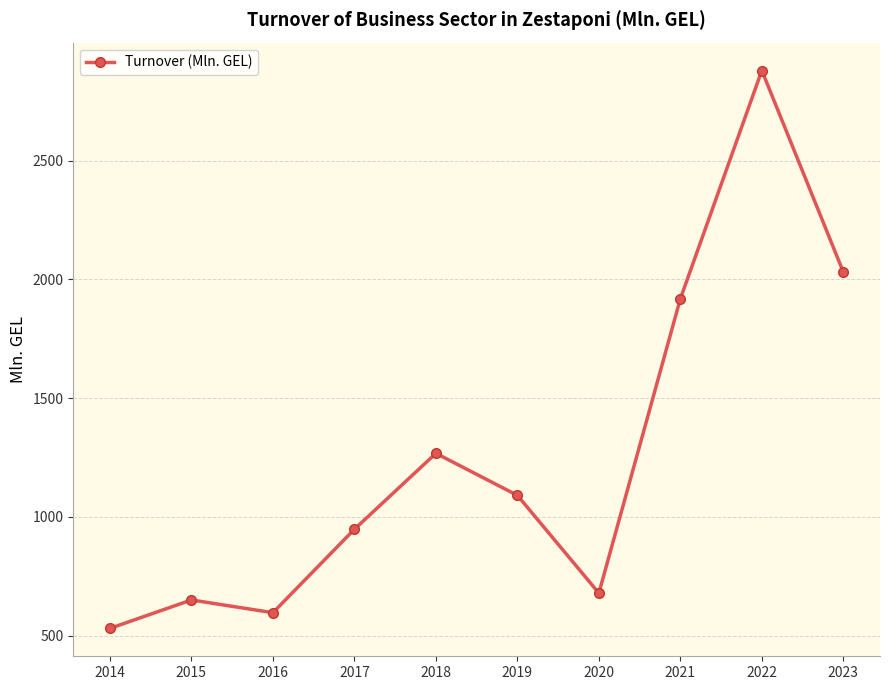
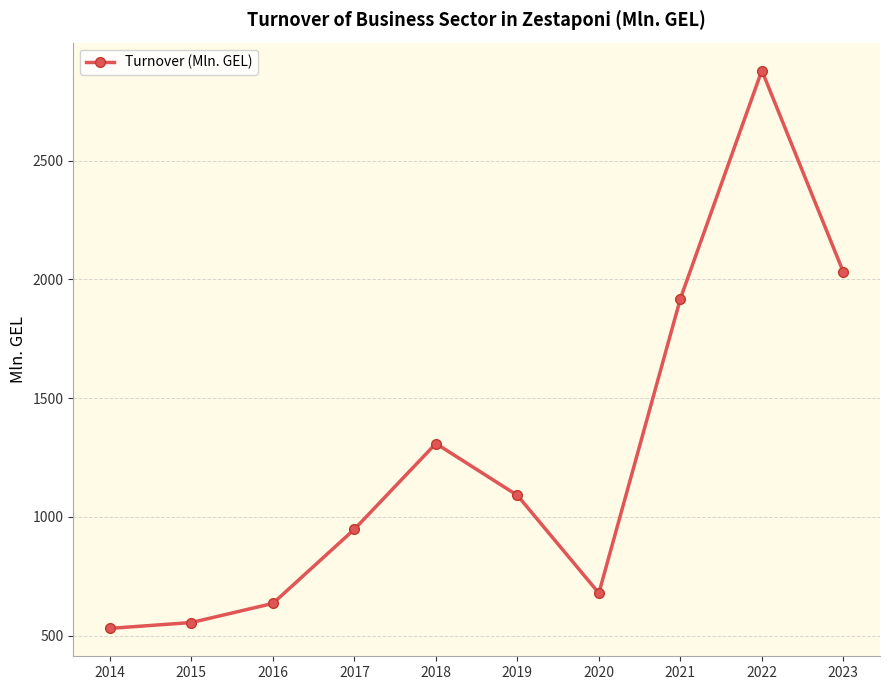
2015: 650 -> 560
2016: 600 -> 640
2018: 1270 -> 1310
